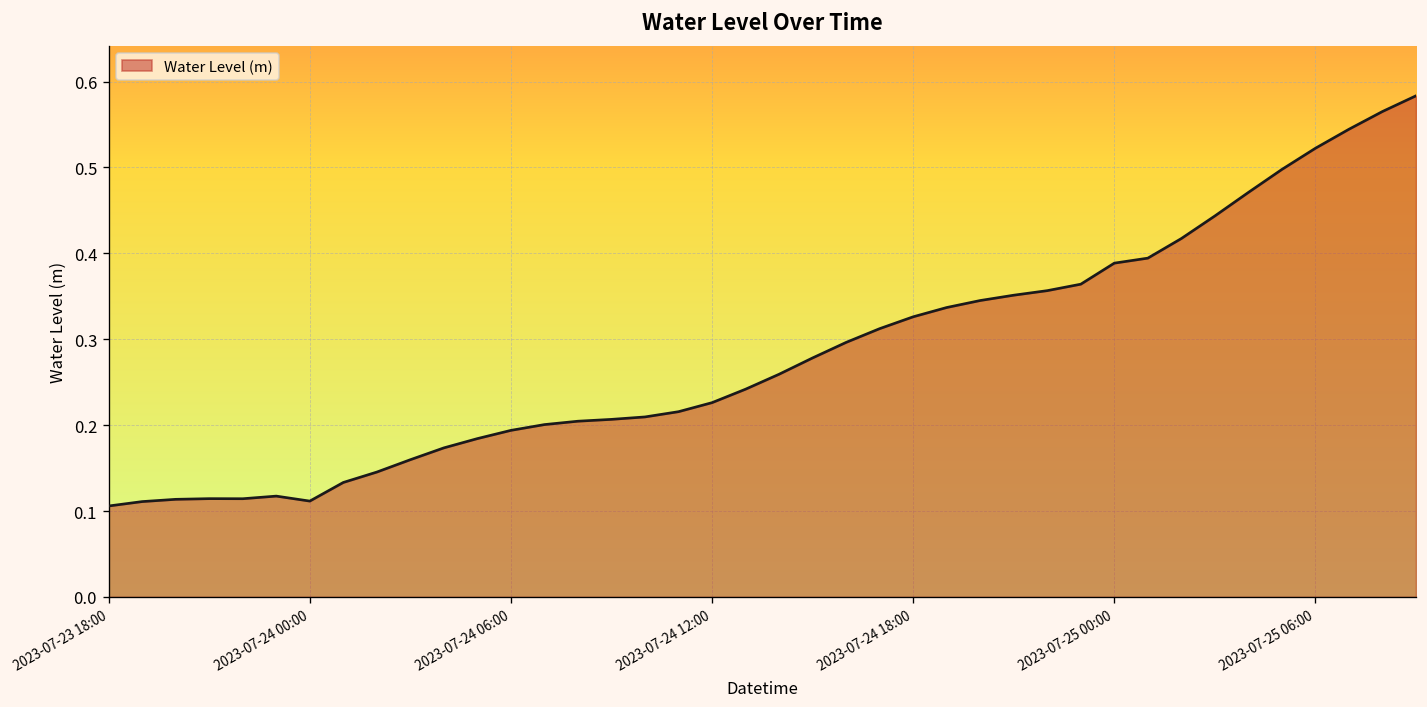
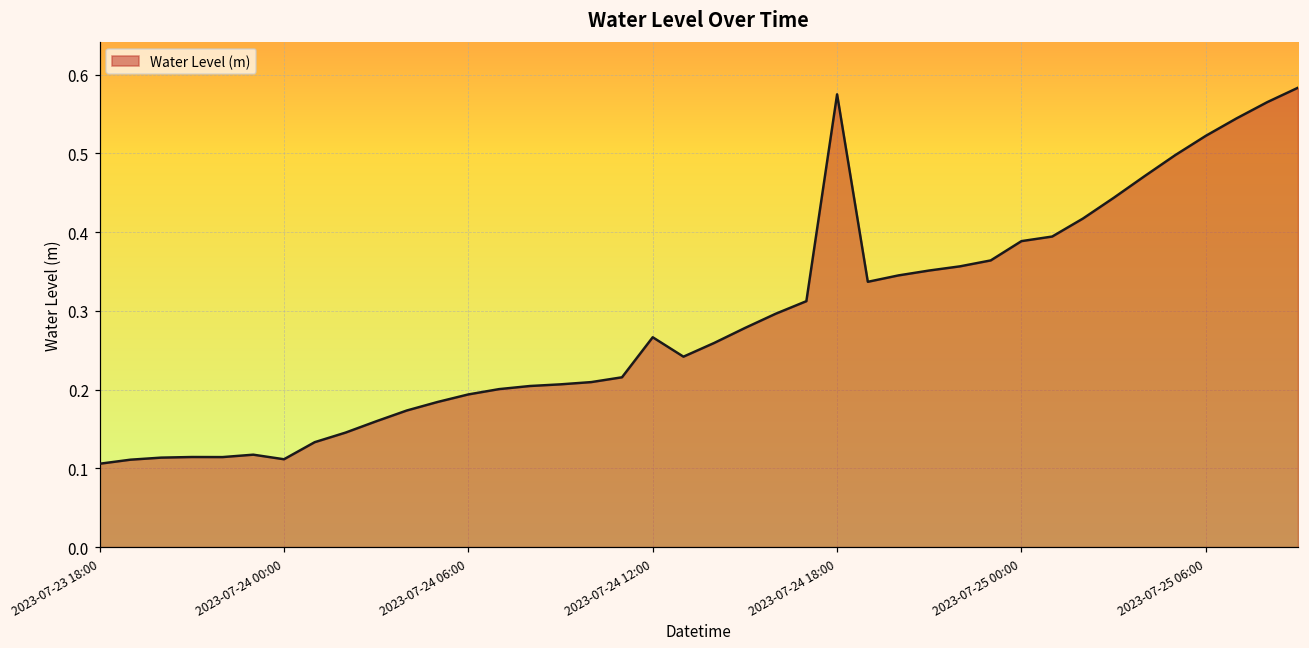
2023-07-24 12:00: 0.23 -> 0.27
2023-07-24 18:00: 0.33 -> 0.58
